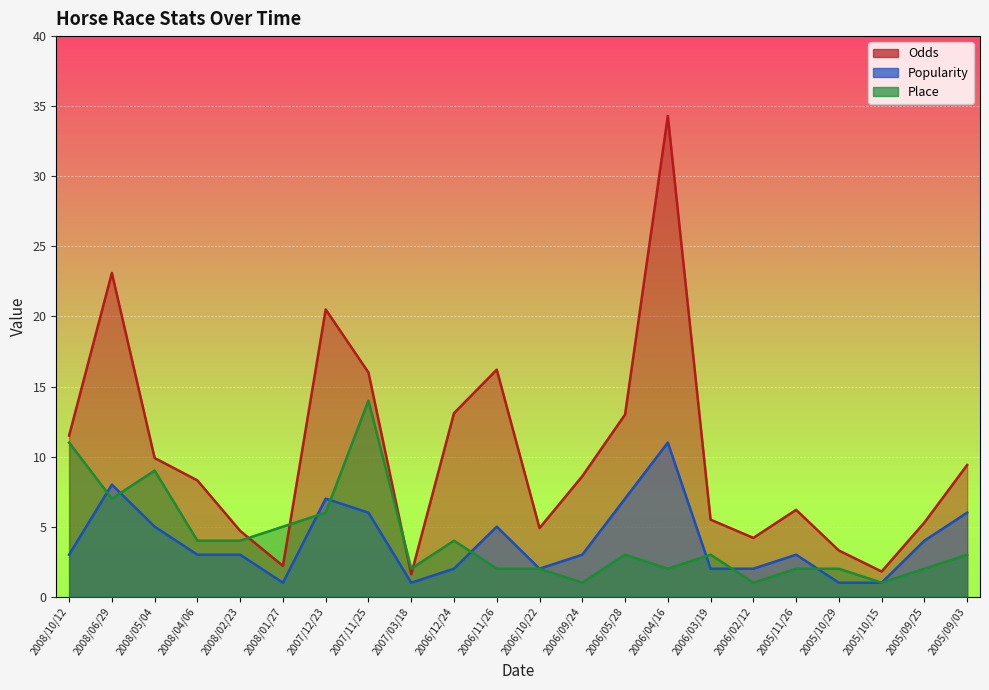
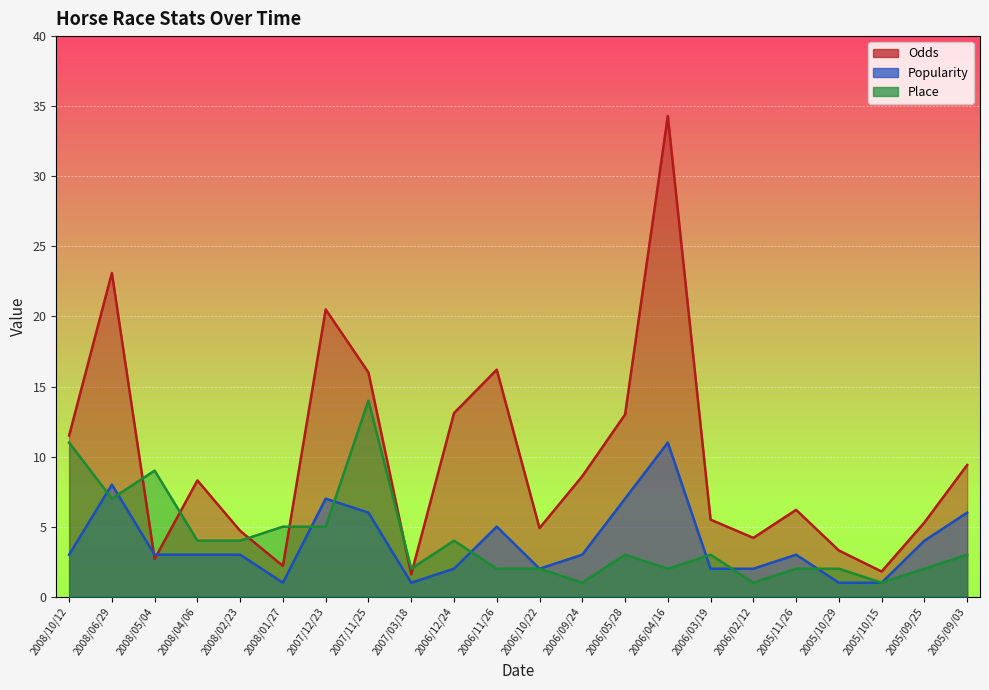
Odds, 2008/05/04: 9.9 -> 2.7
Popularity, 2008/05/04: 5 -> 3
Place, 2007/12/23: 6 -> 5
